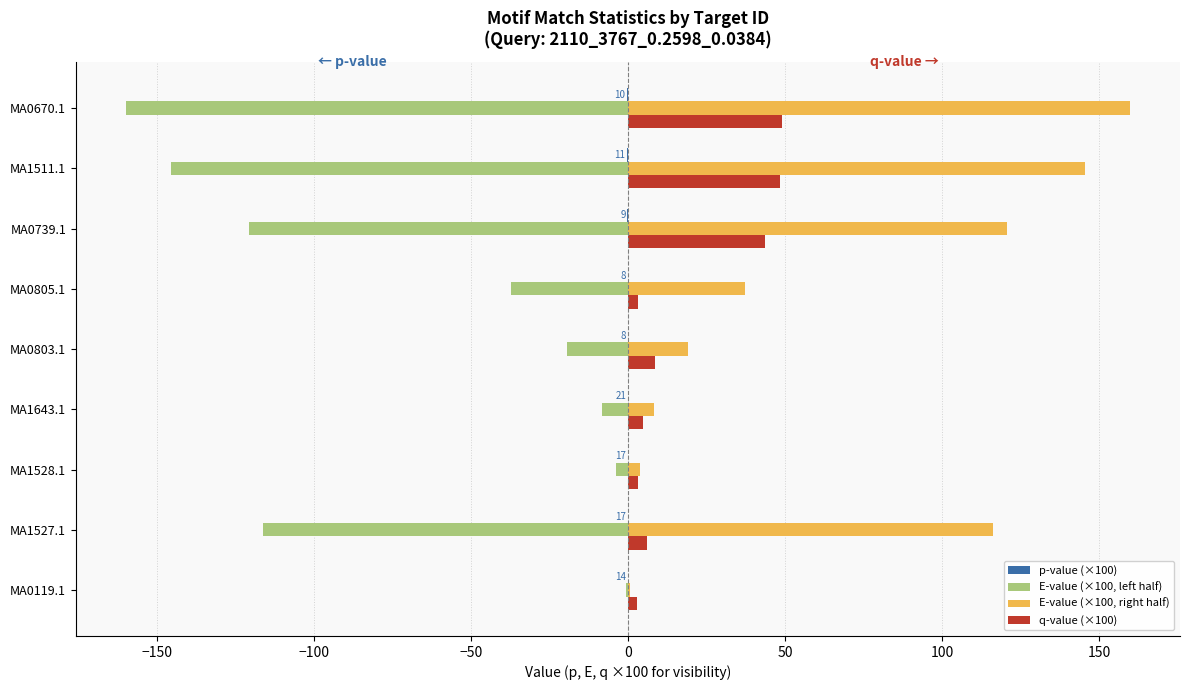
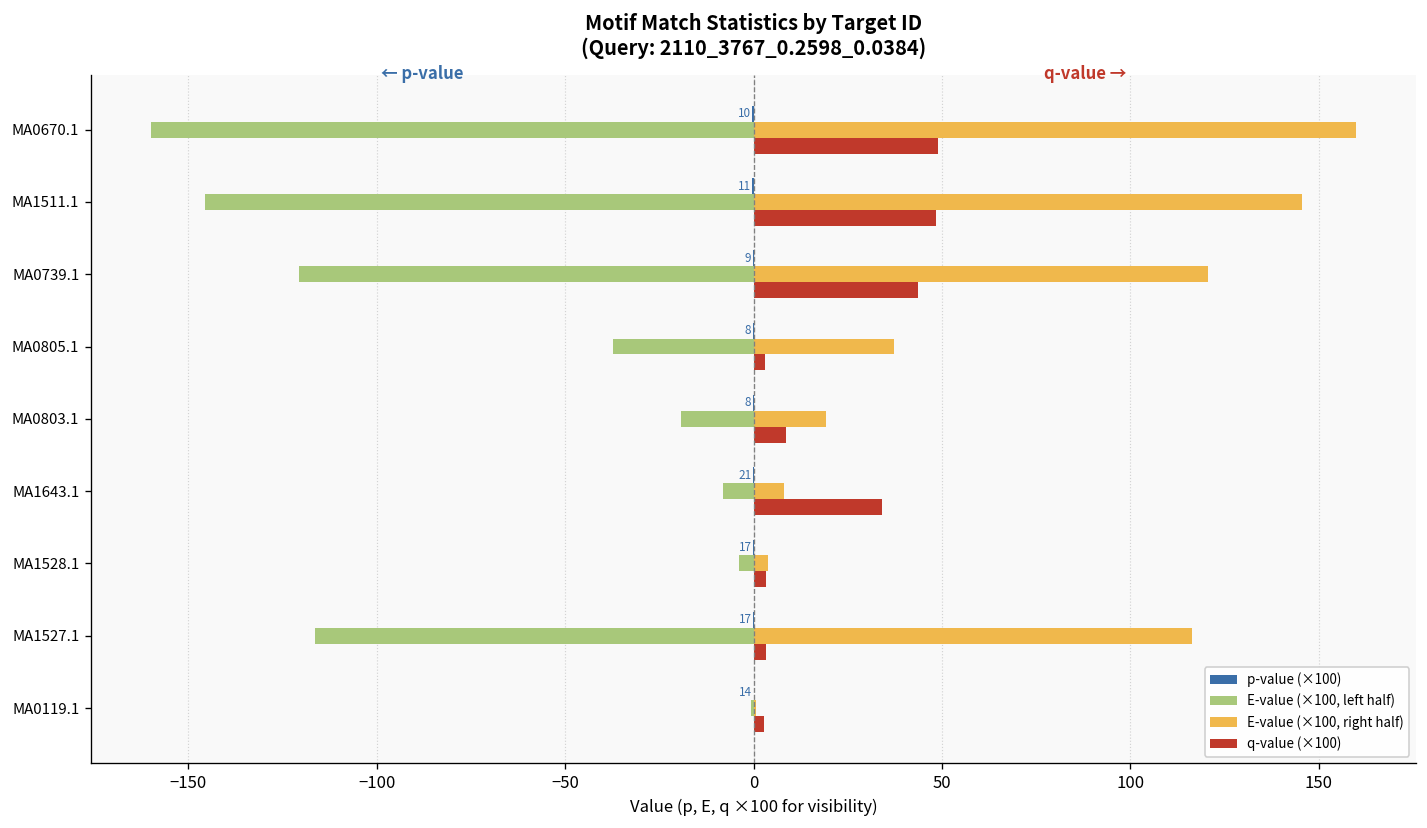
q-value (×100), MA1643.1: 5 -> 34
q-value (×100), MA1527.1: 6 -> 3
